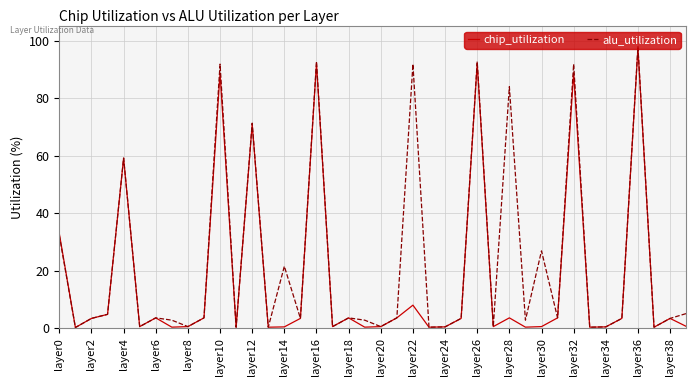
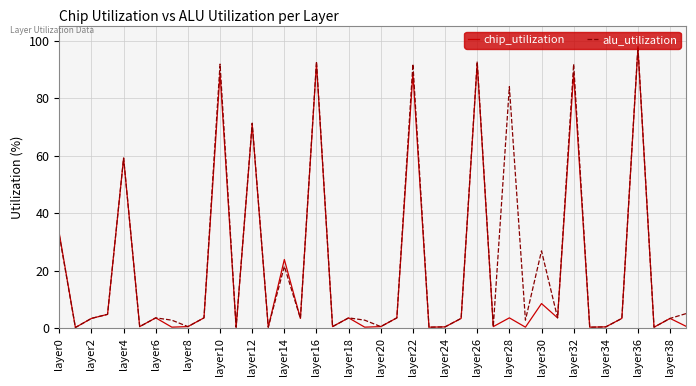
chip_utilization, layer14: 0 -> 24
chip_utilization, layer22: 8 -> 89
chip_utilization, layer30: 1 -> 9
